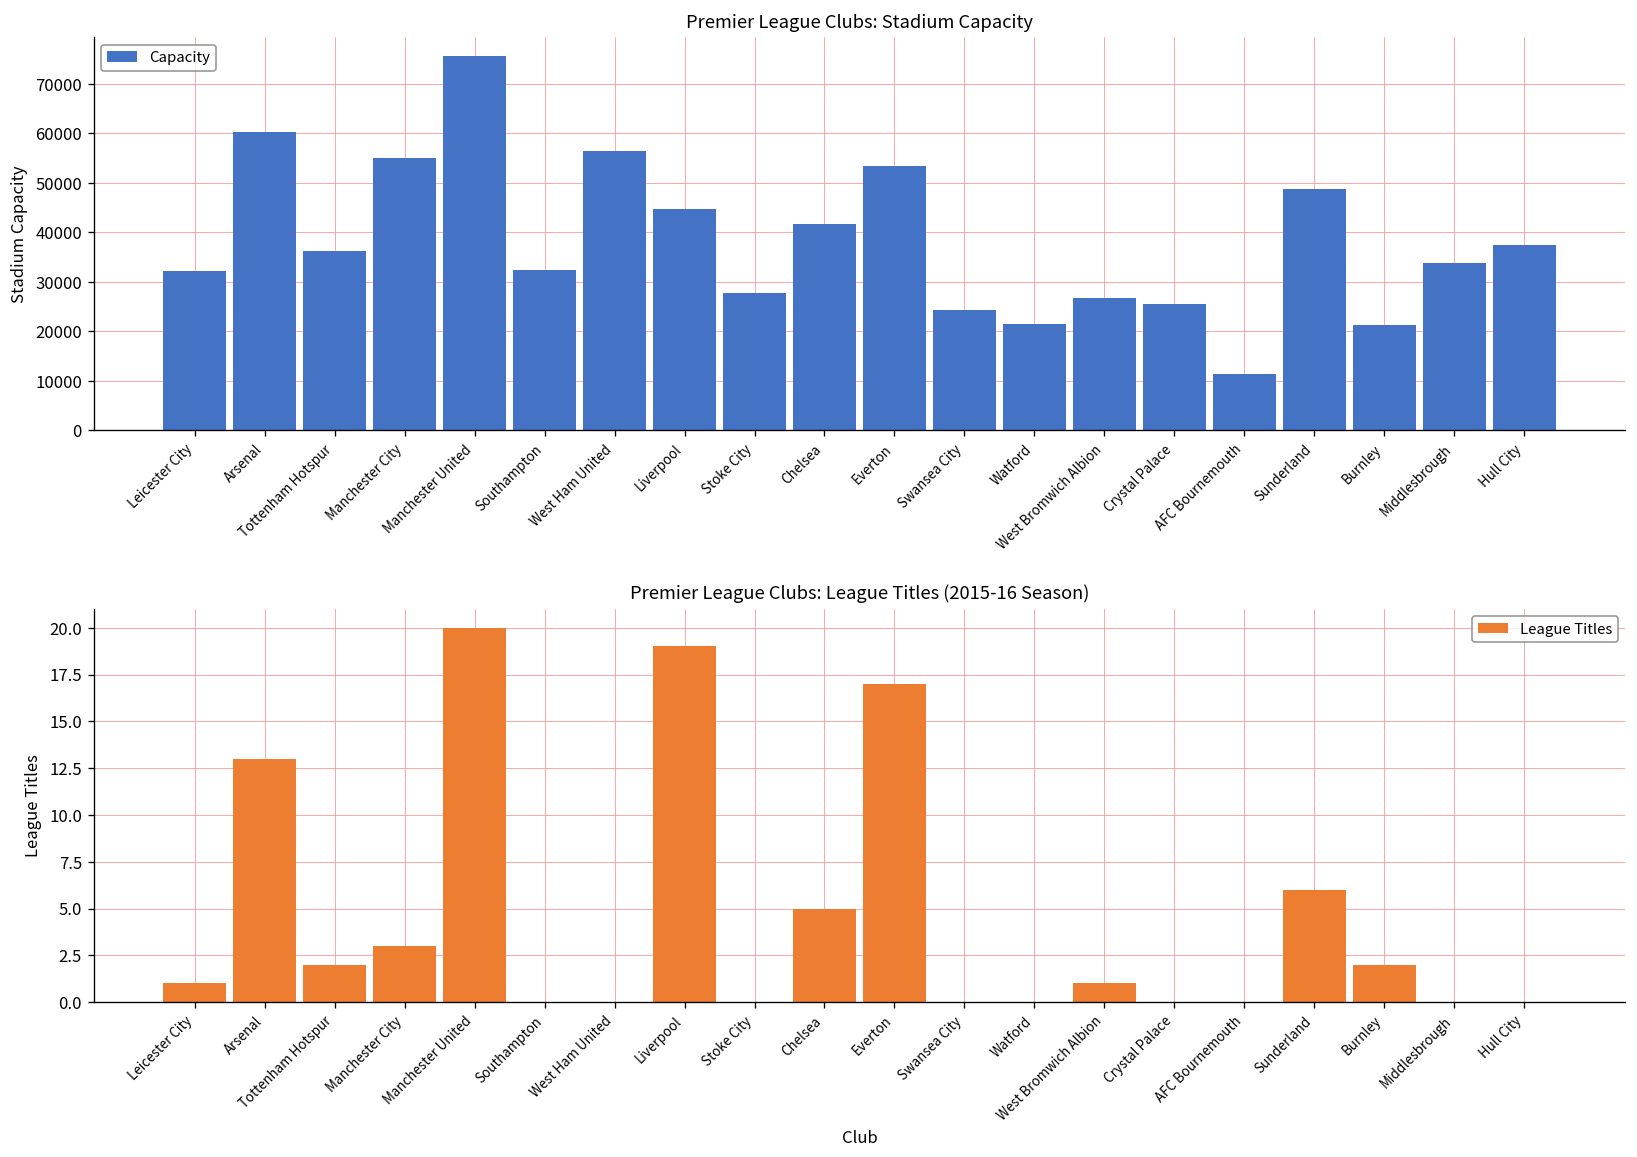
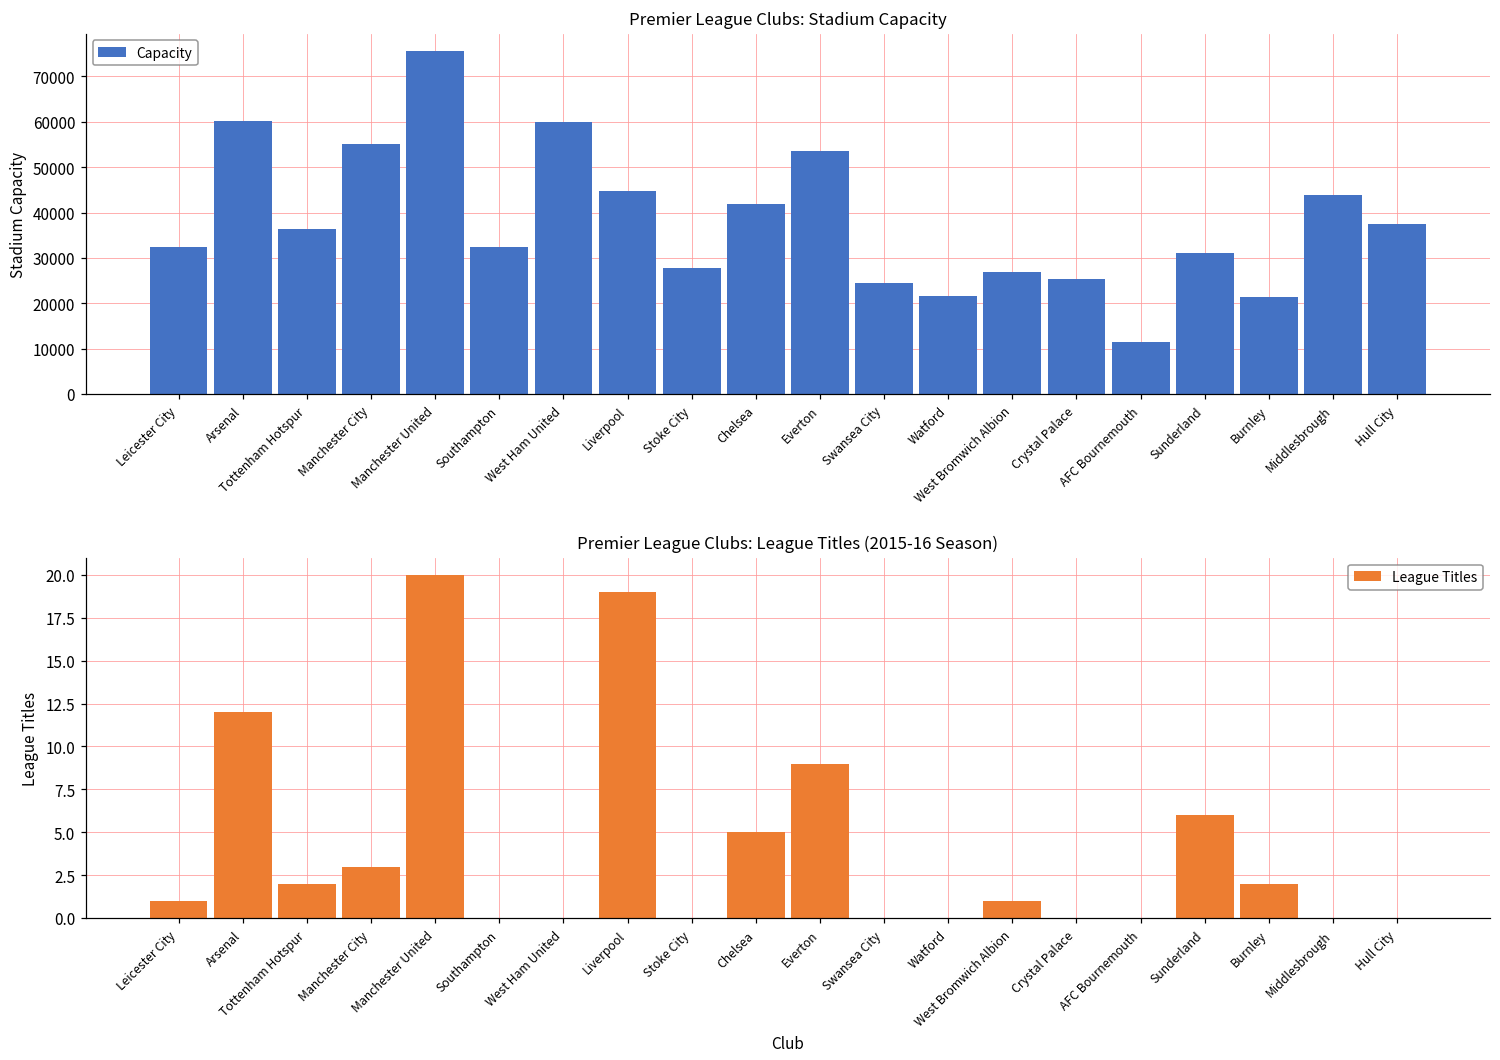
Premier League Clubs: Stadium Capacity, West Ham United: 56000 -> 60000
Premier League Clubs: Stadium Capacity, Sunderland: 49000 -> 31000
Premier League Clubs: Stadium Capacity, Middlesbrough: 34000 -> 44000
Premier League Clubs: League Titles (2015-16 Season), Arsenal: 13 -> 12
Premier League Clubs: League Titles (2015-16 Season), Everton: 17 -> 9
